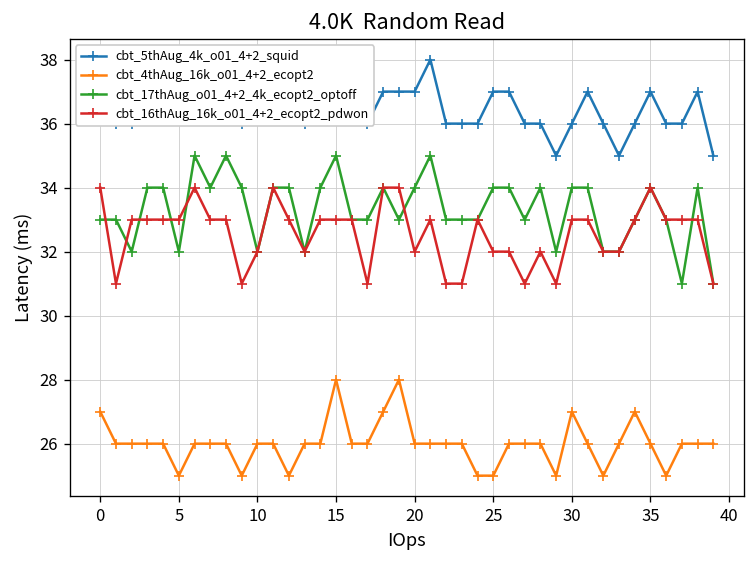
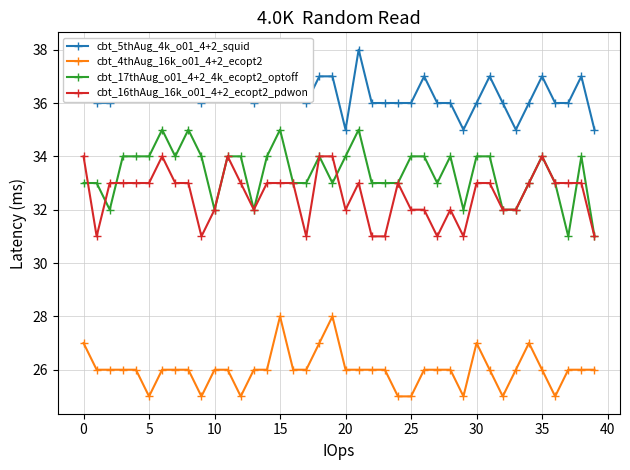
cbt_17thAug_o01_4+2_4k_ecopt2_optoff, 5: 32 -> 34
cbt_5thAug_4k_o01_4+2_squid, 20: 37 -> 35
cbt_5thAug_4k_o01_4+2_squid, 25: 37 -> 36
